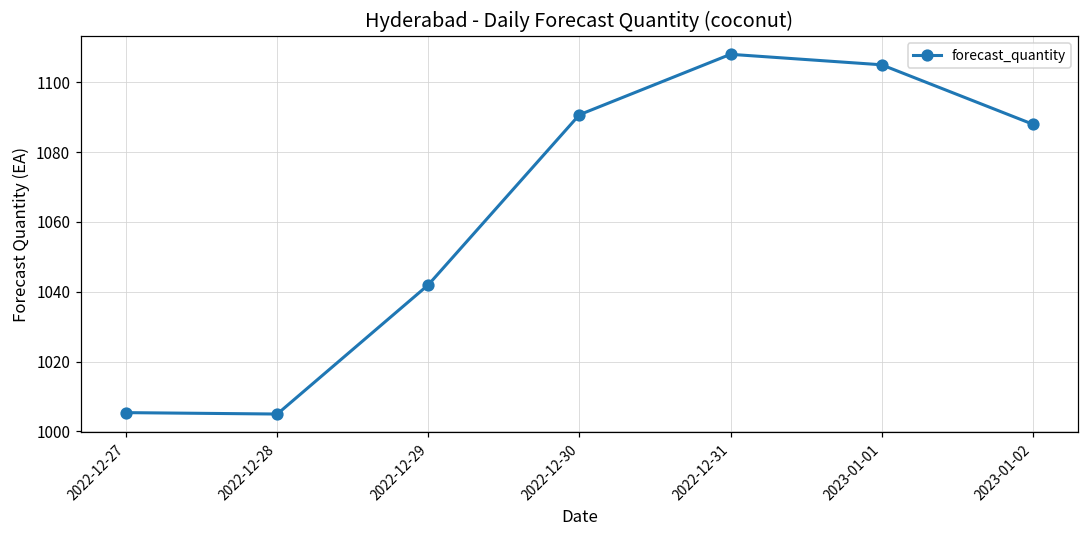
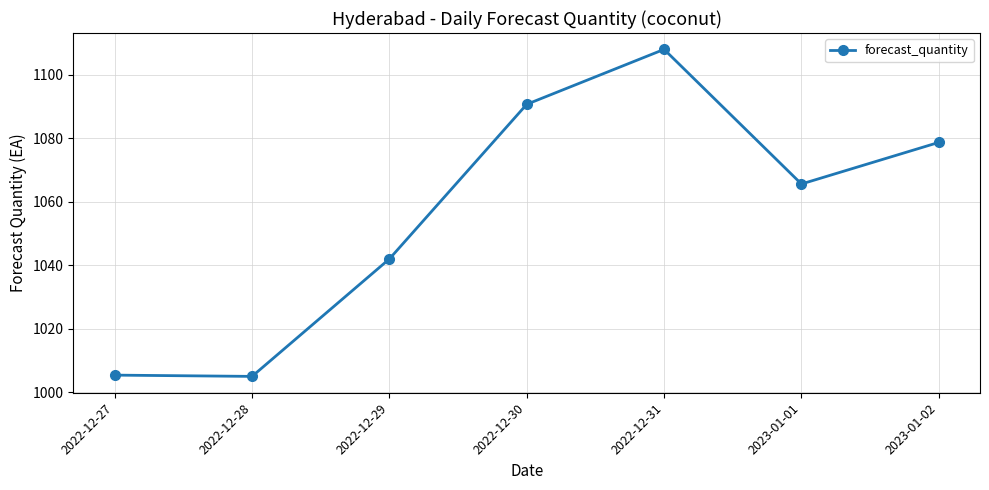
2023-01-01: 1105 -> 1066
2023-01-02: 1088 -> 1079
